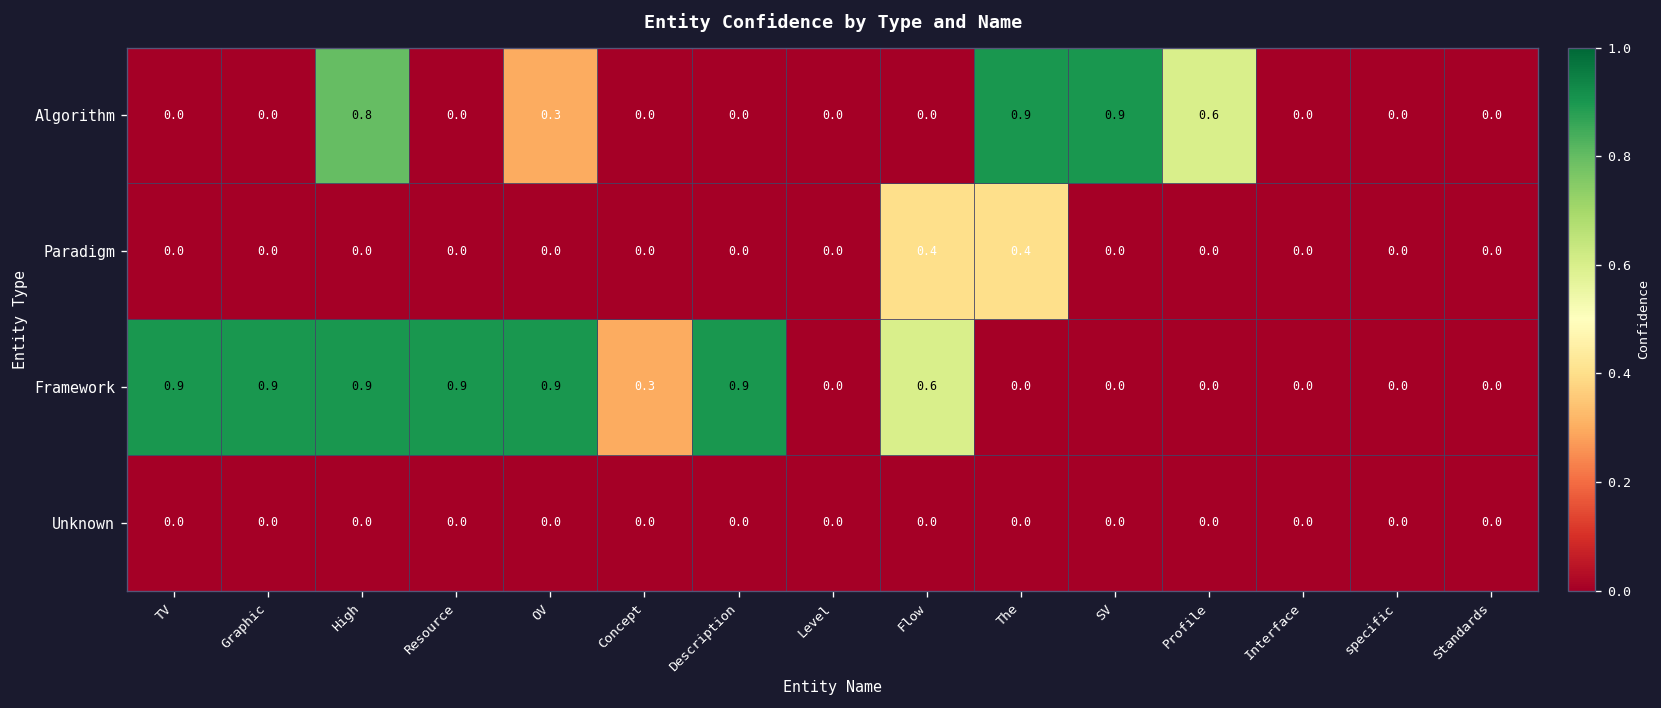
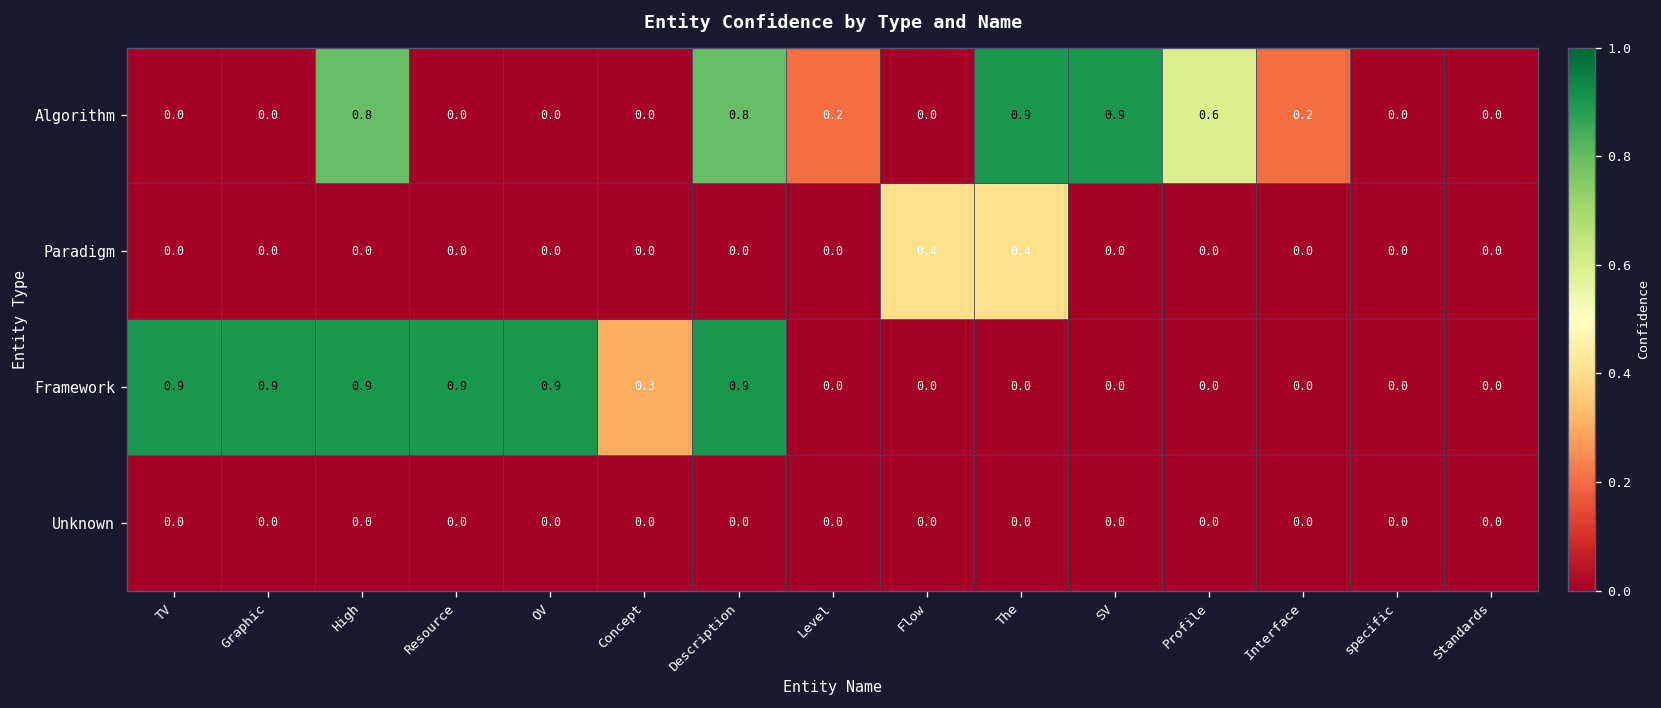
Algorithm, OV: 0.3 -> 0.0
Algorithm, Description: 0.0 -> 0.8
Algorithm, Level: 0.0 -> 0.2
Algorithm, Interface: 0.0 -> 0.2
Framework, Flow: 0.6 -> 0.0
